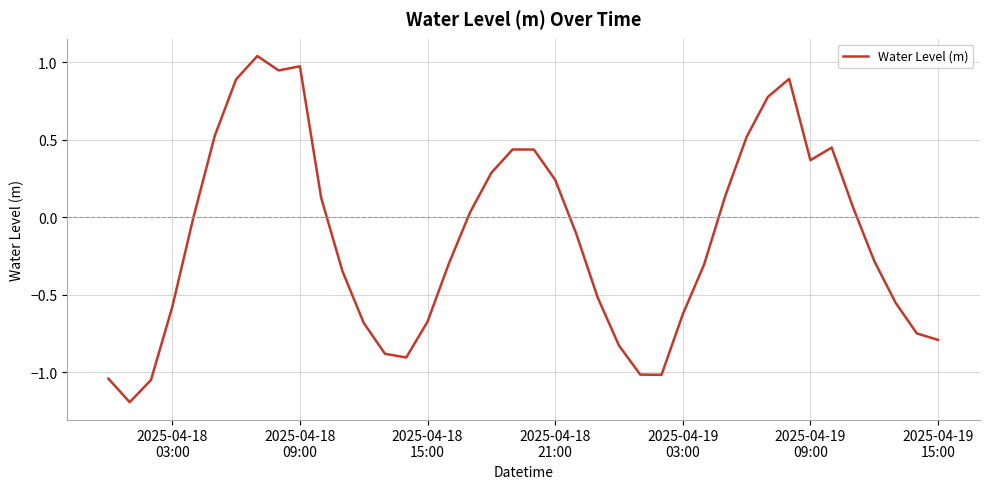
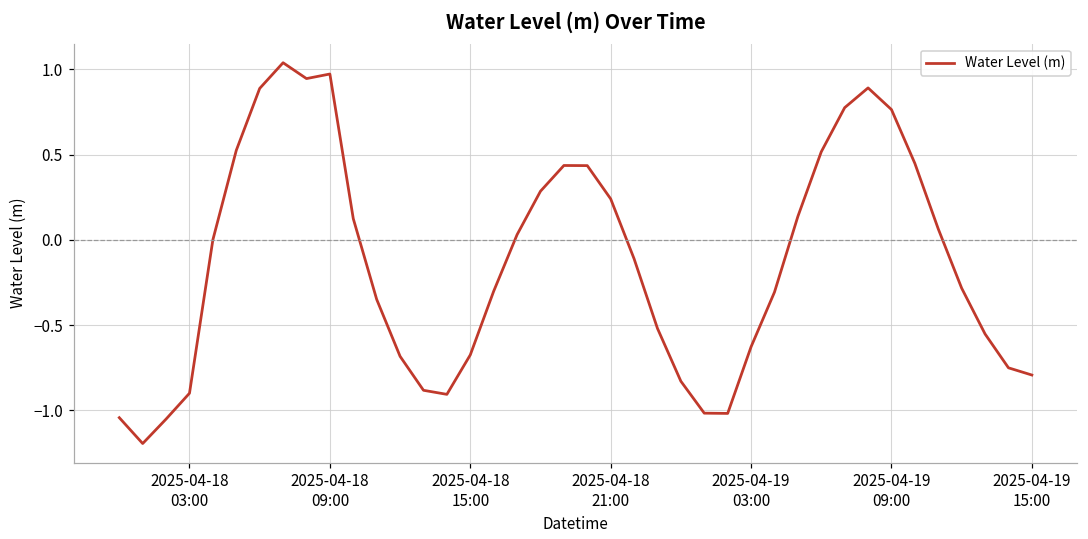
2025-04-18 03:00: -0.58 -> -0.90
2025-04-19 09:00: 0.37 -> 0.76
